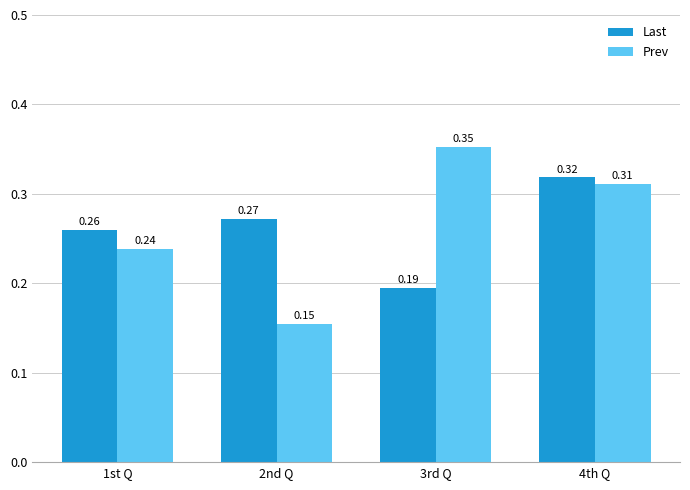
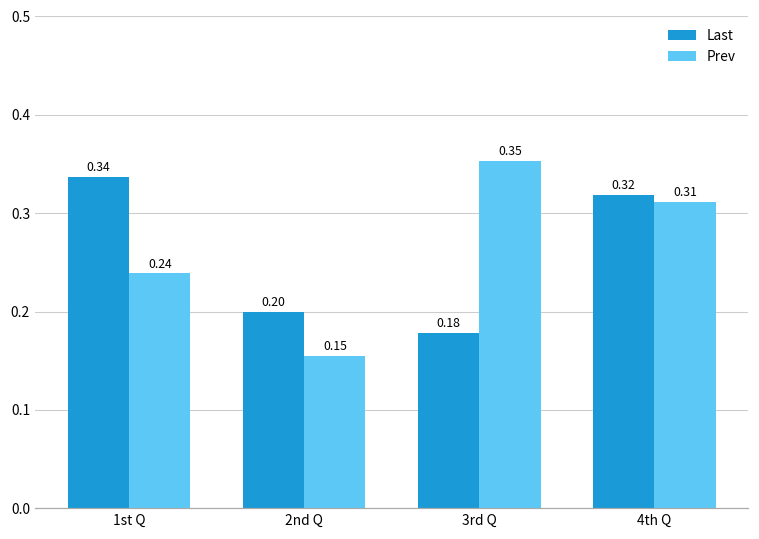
Last, 1st Q: 0.26 -> 0.34
Last, 2nd Q: 0.27 -> 0.20
Last, 3rd Q: 0.19 -> 0.18
